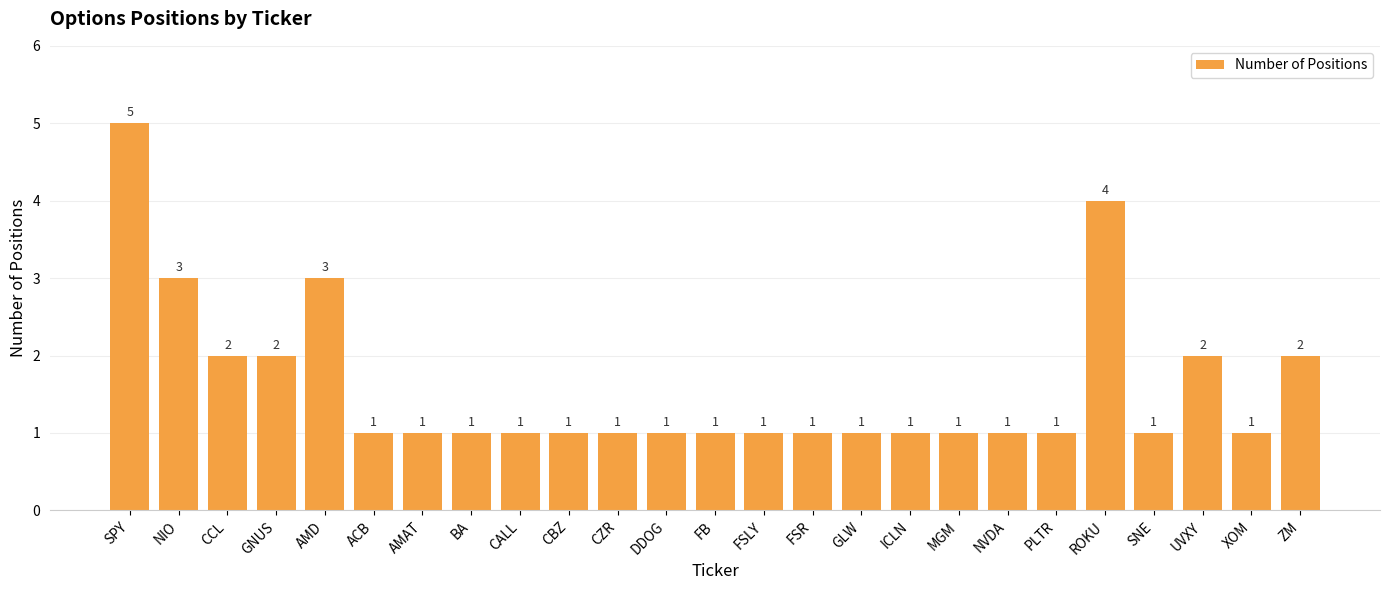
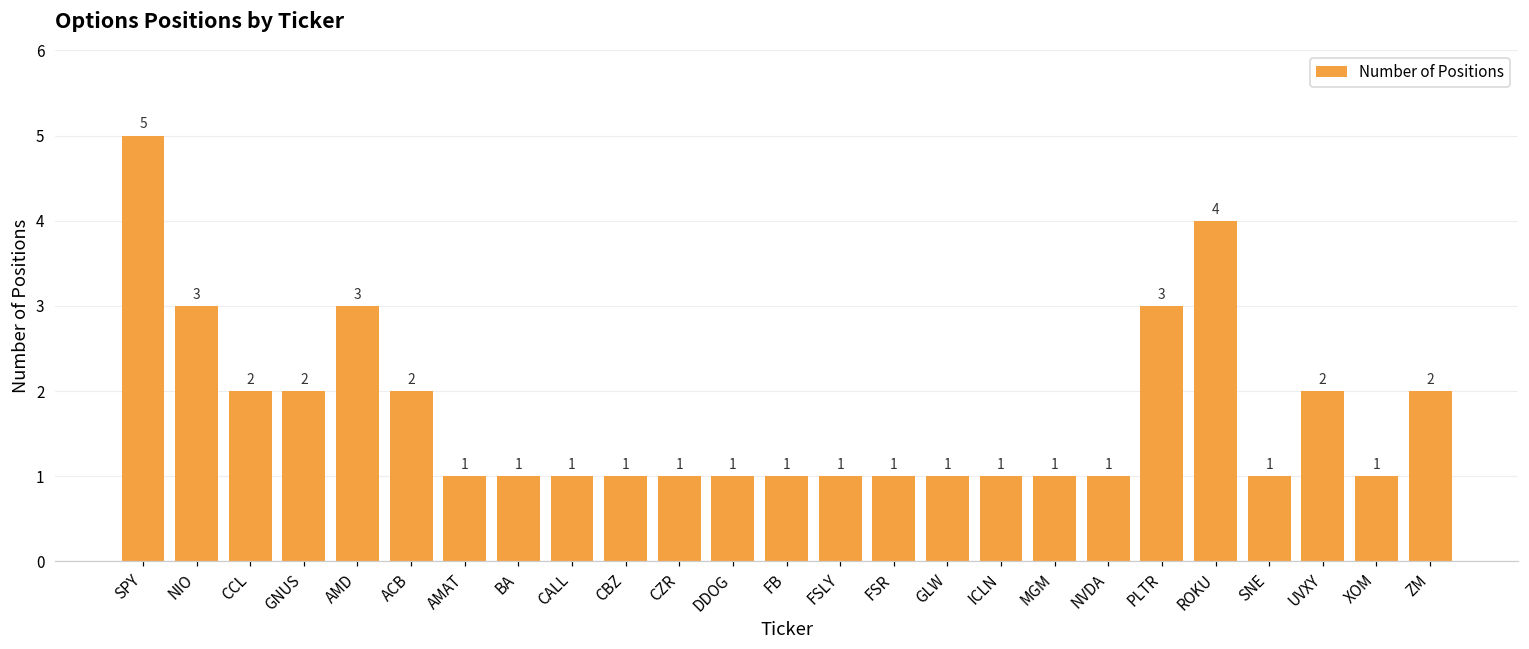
ACB: 1 -> 2
PLTR: 1 -> 3
